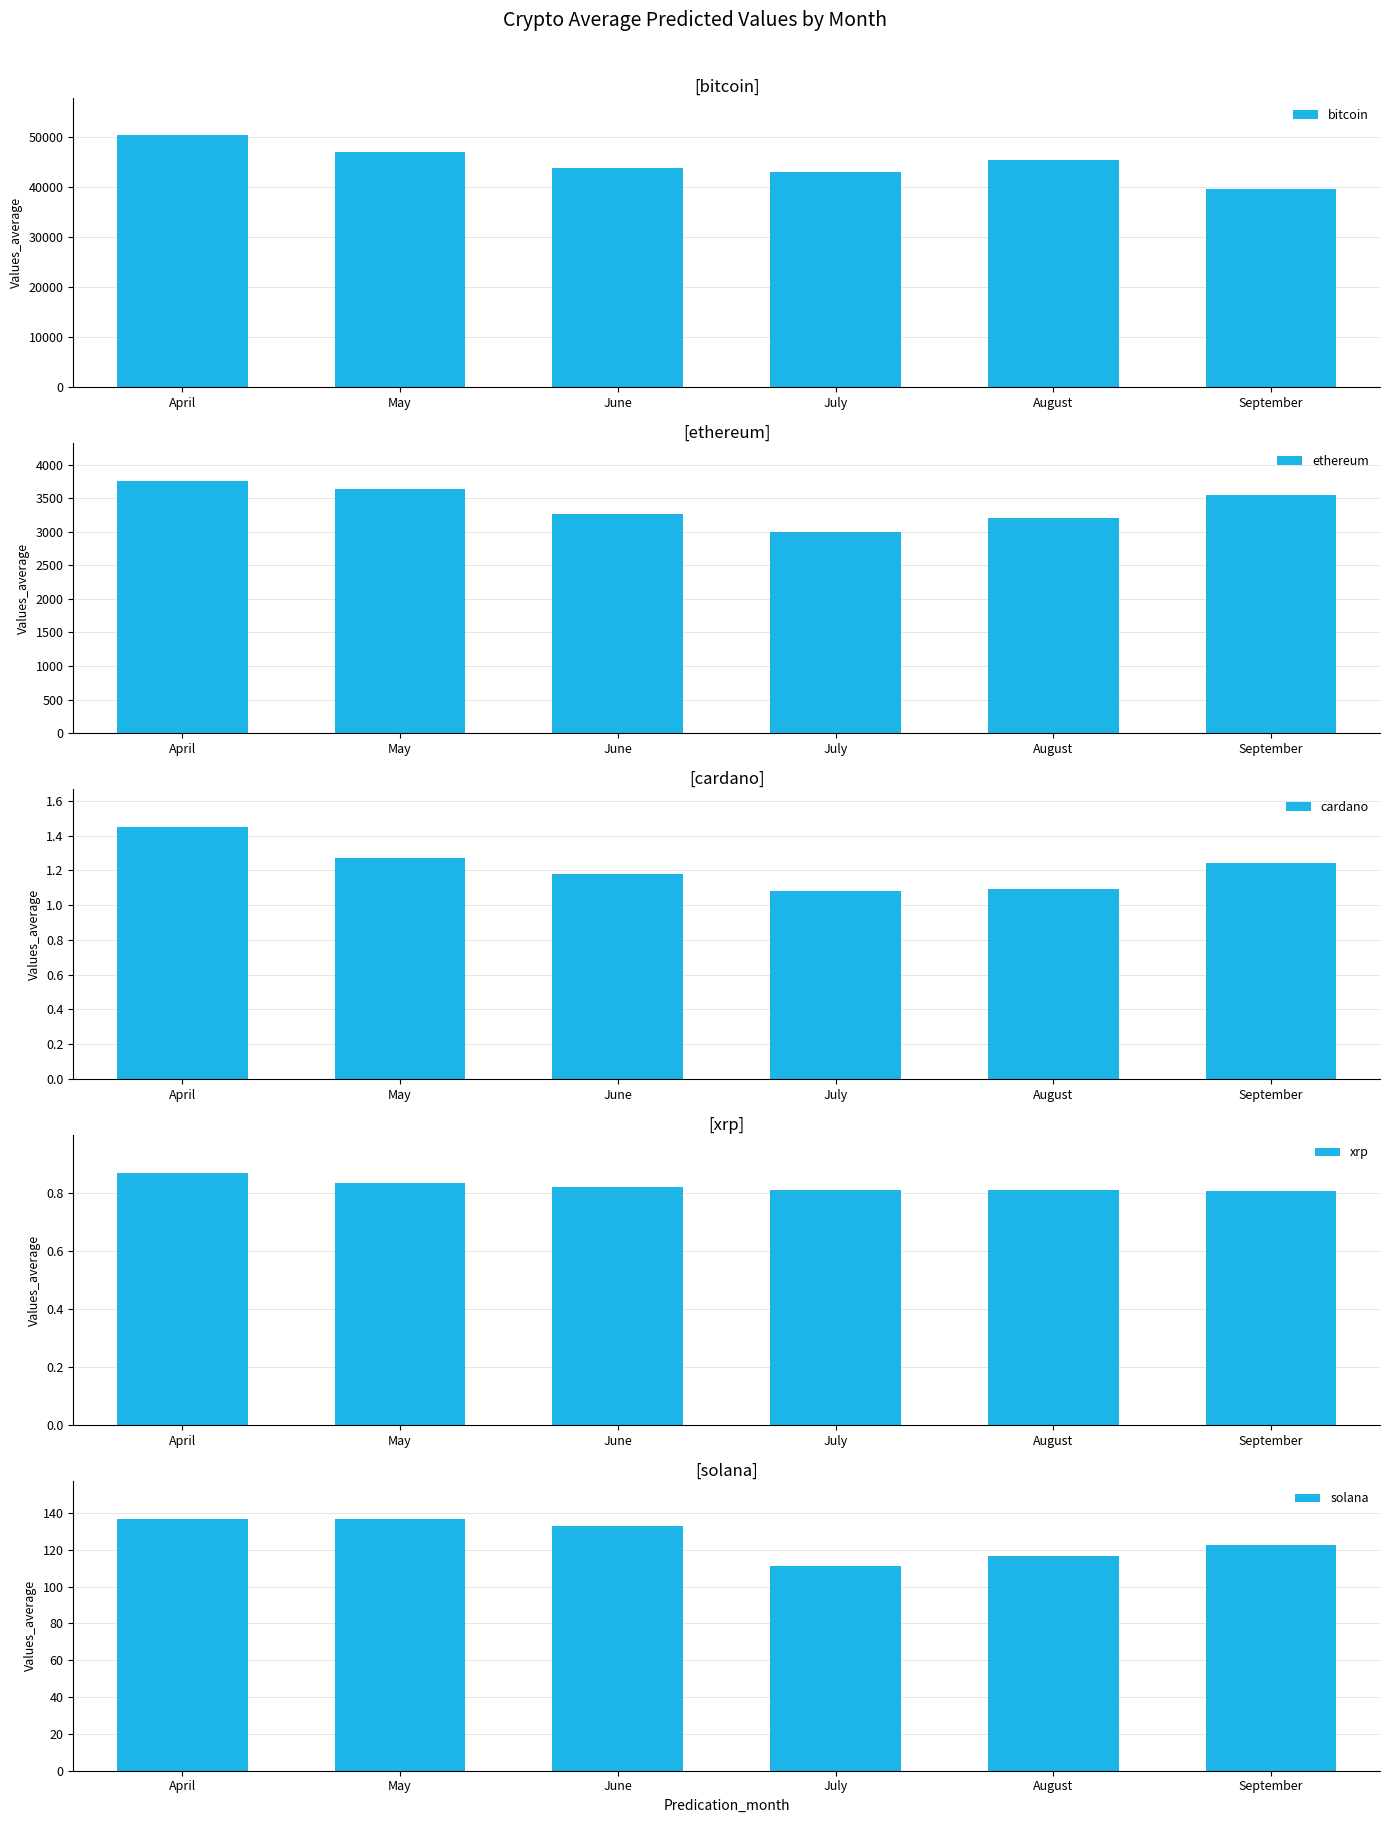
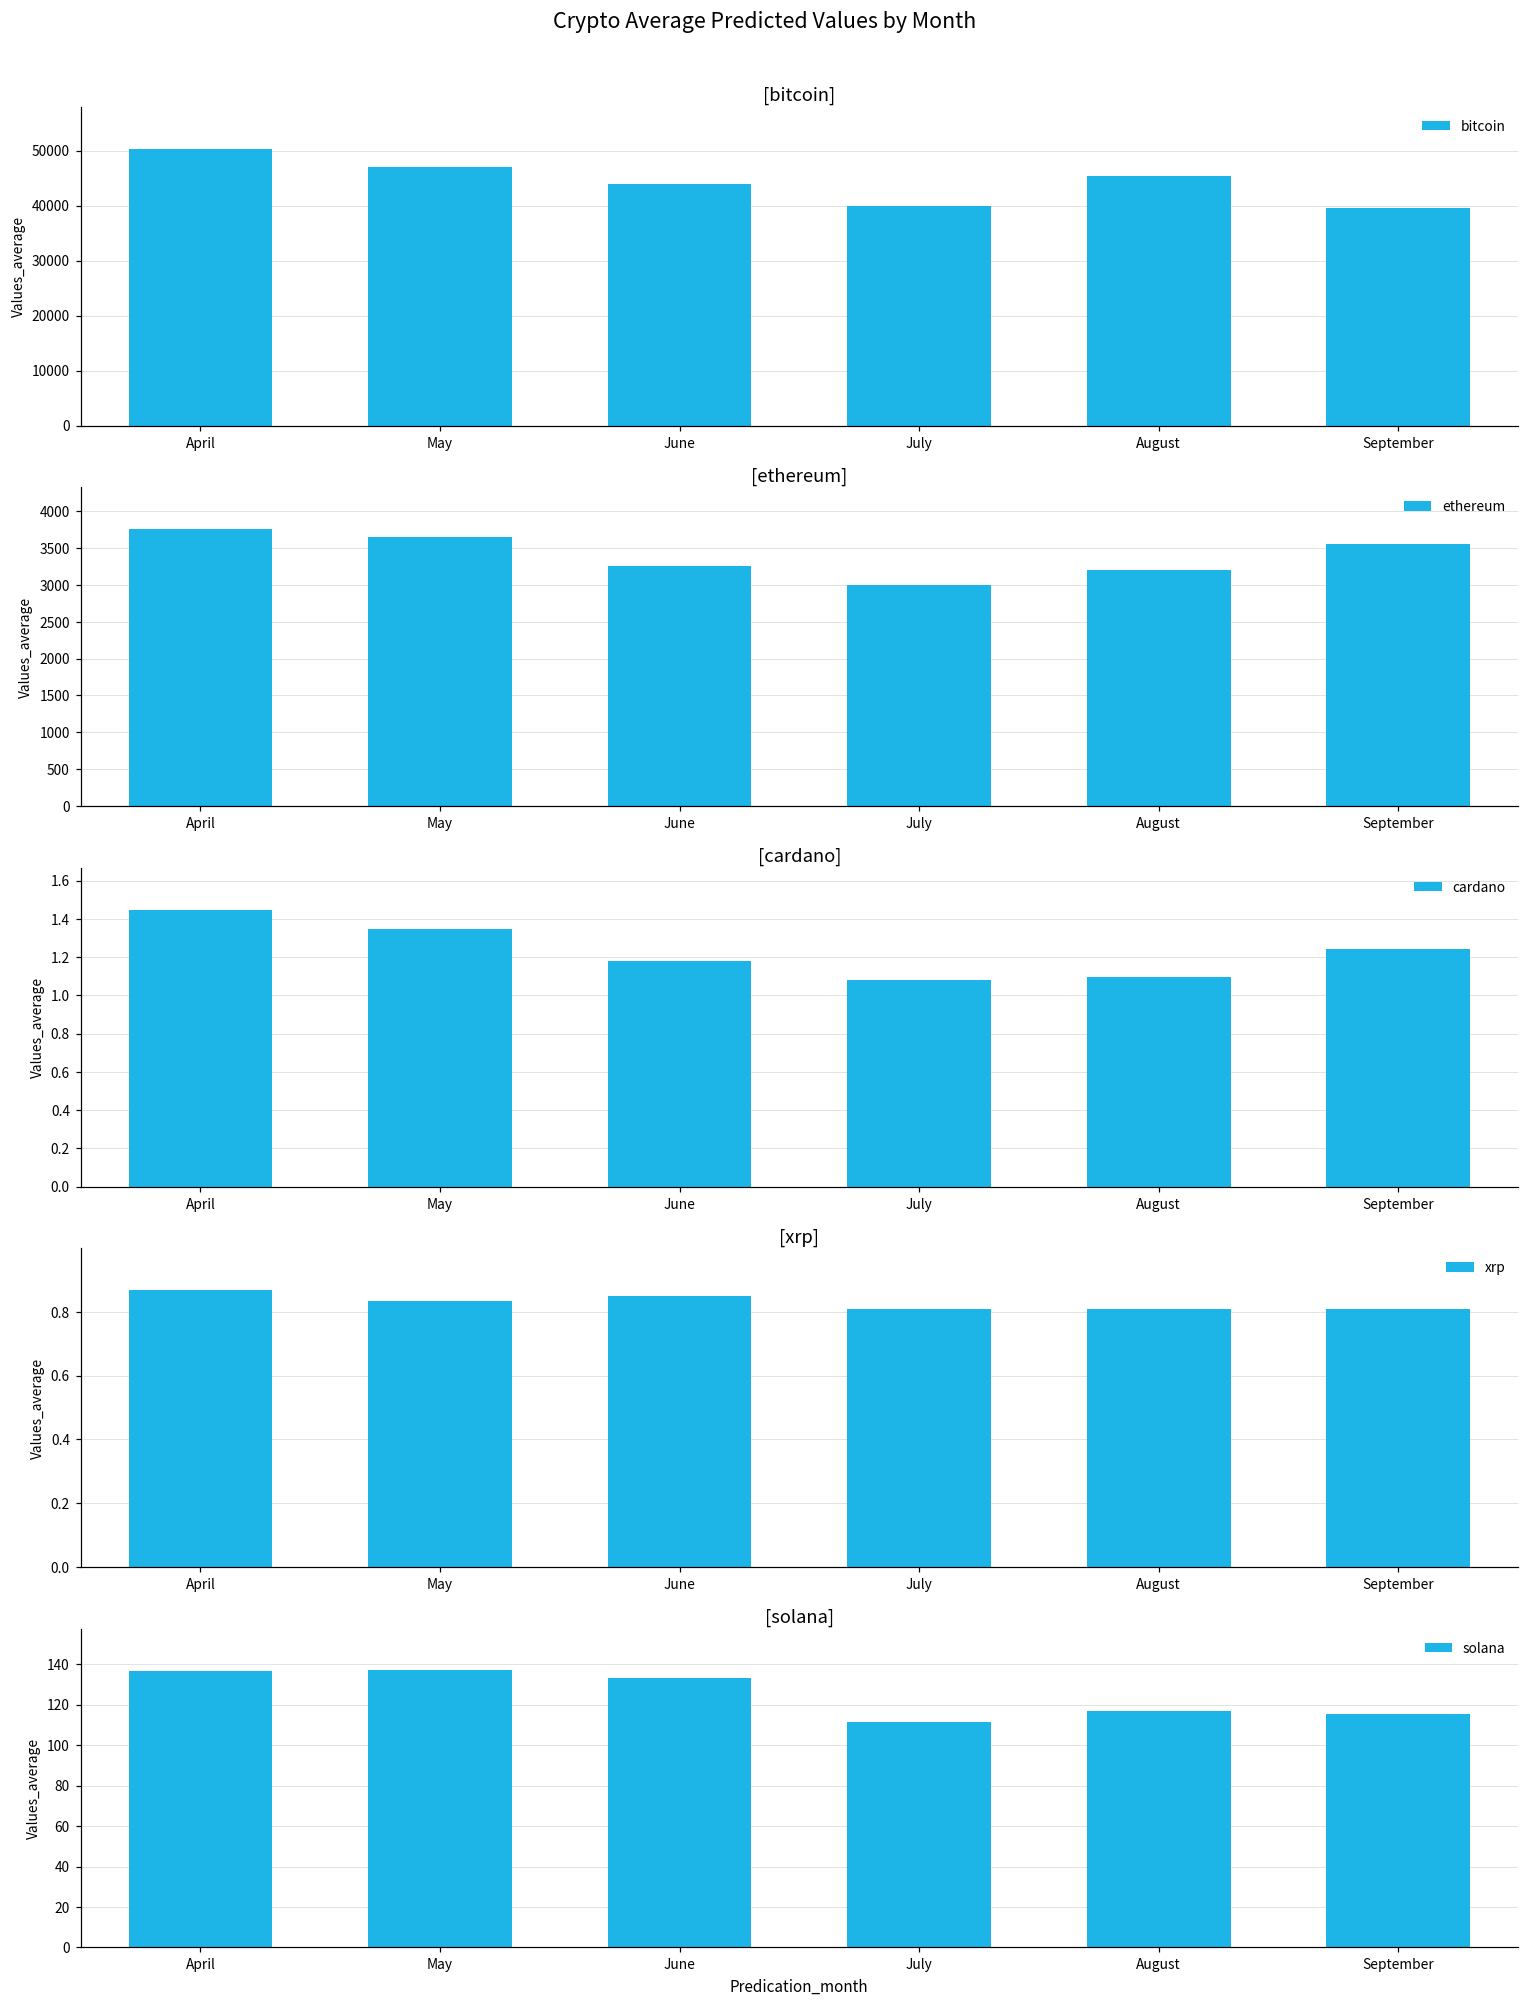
[bitcoin], July: 43000 -> 40000
[cardano], May: 1.27 -> 1.35
[xrp], June: 0.82 -> 0.85
[solana], September: 122 -> 116
